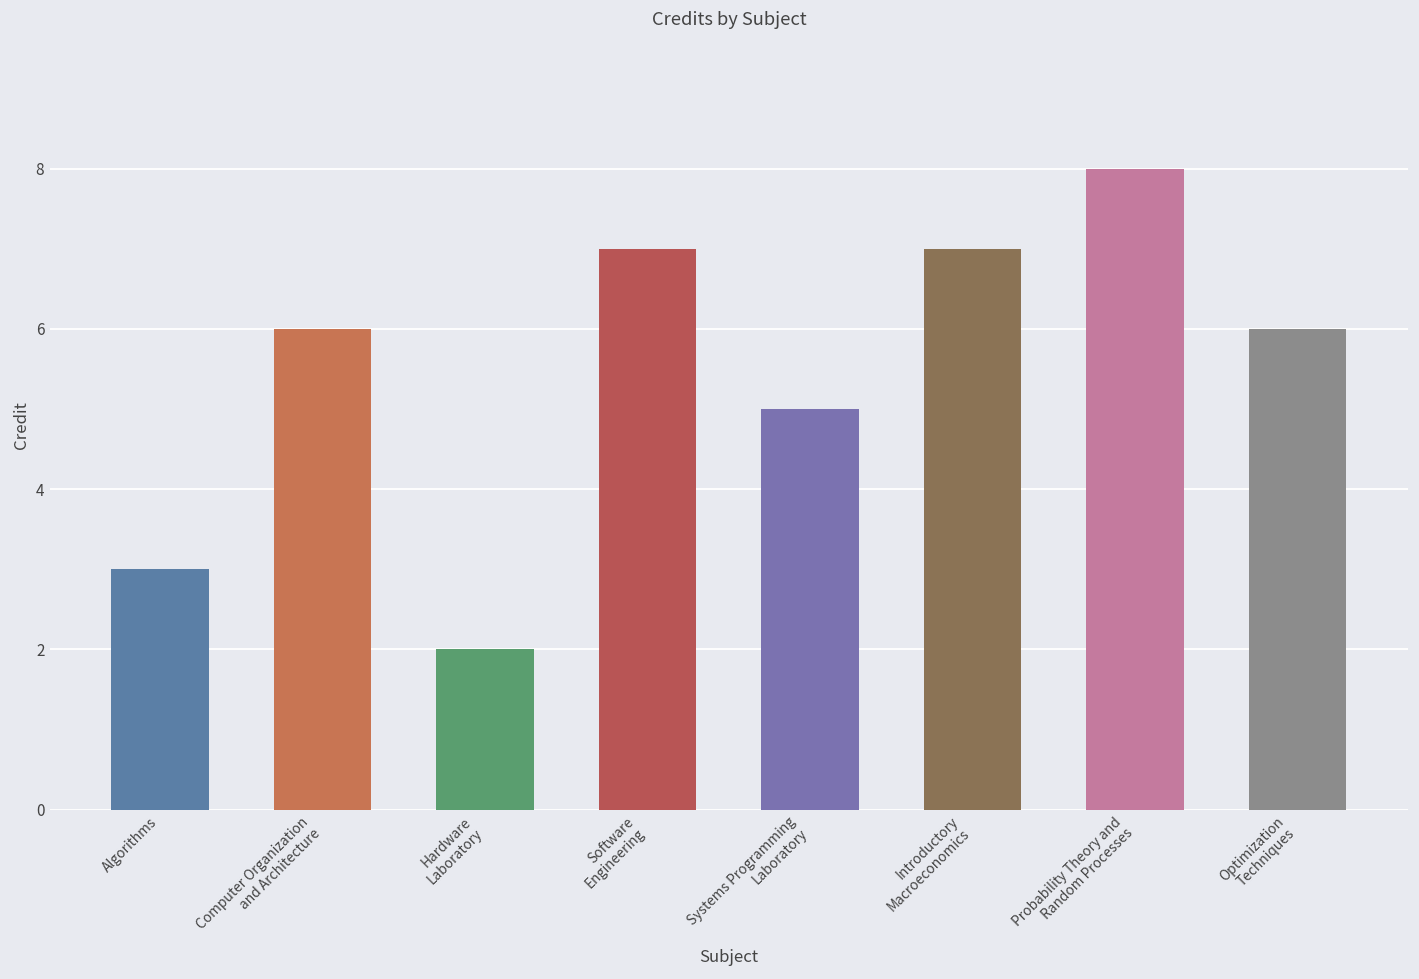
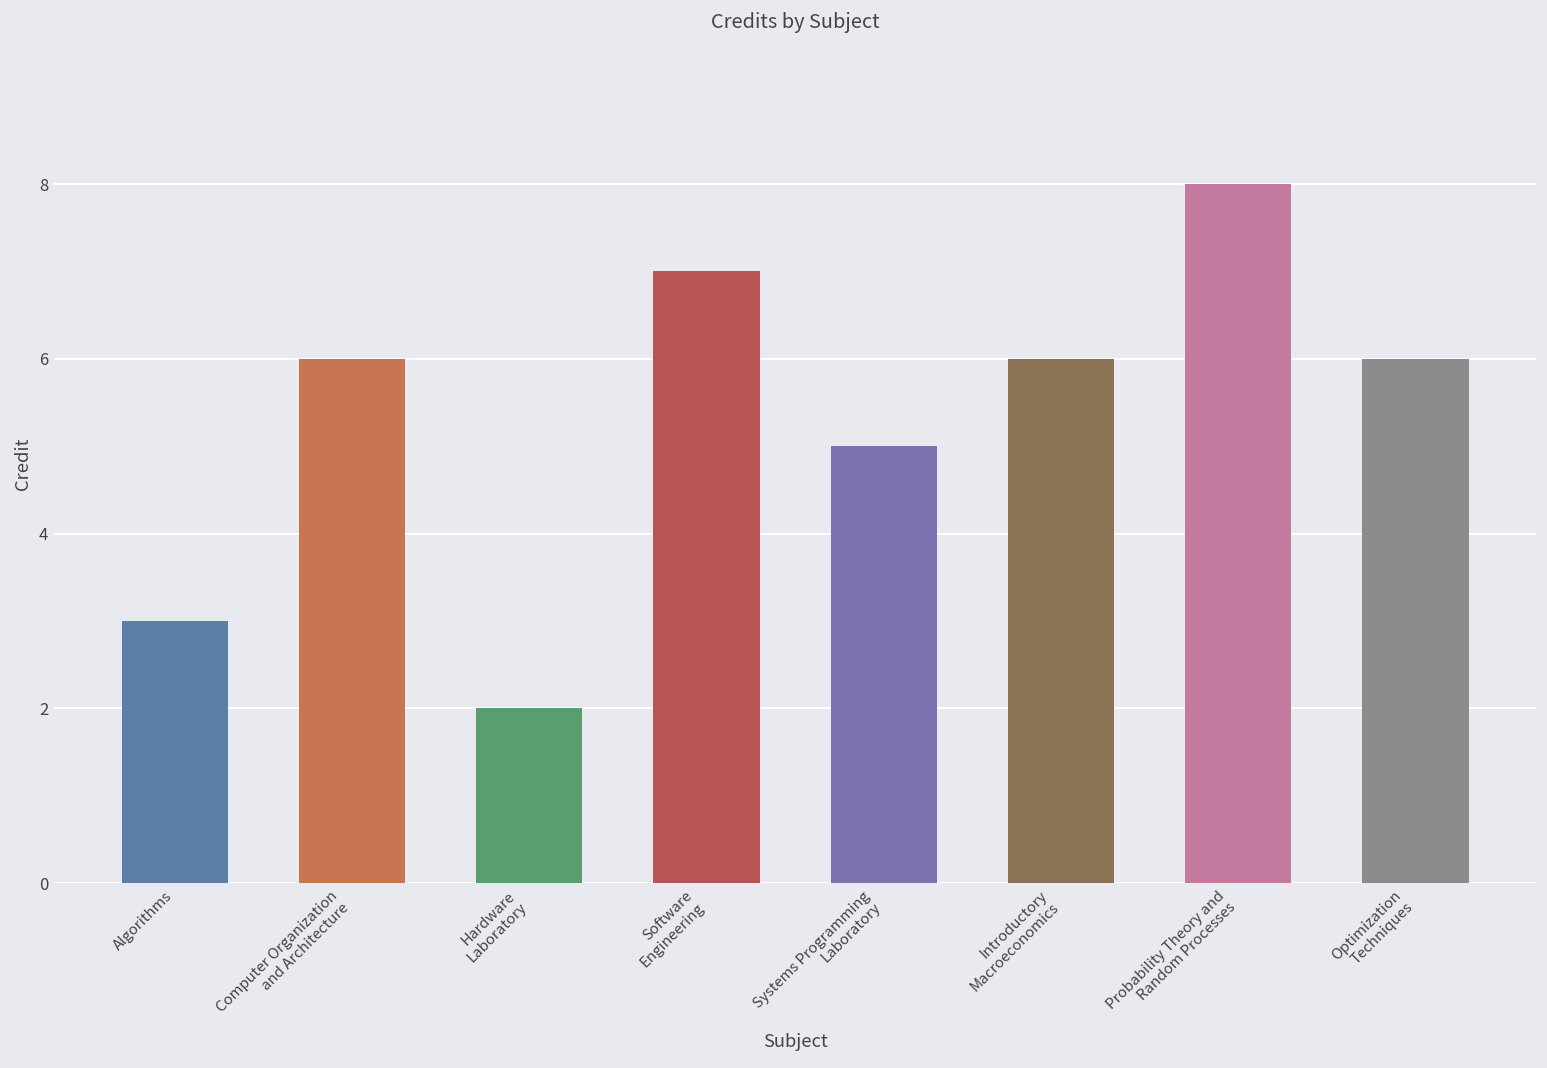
Introductory Macroeconomics: 7 -> 6
